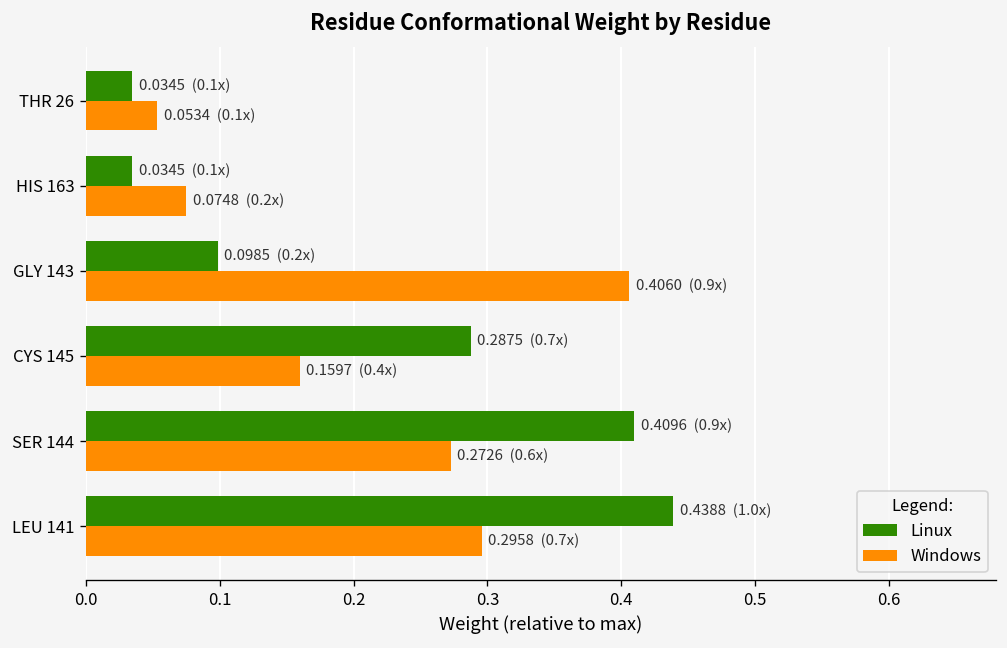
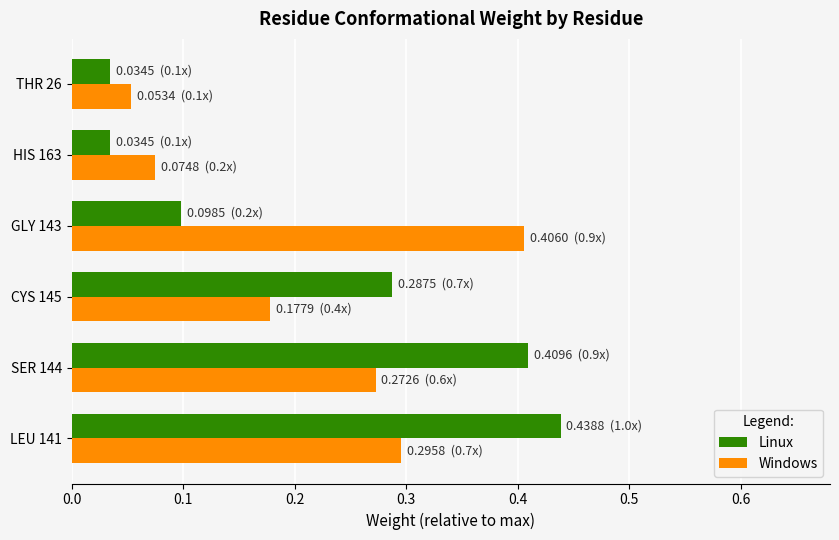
Windows, CYS 145: 0.1597 -> 0.1779
